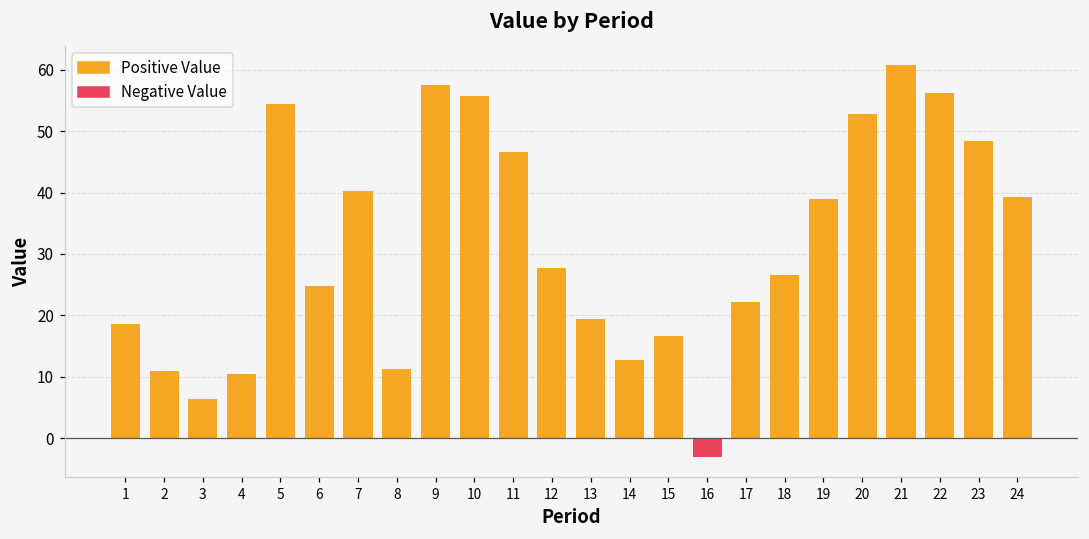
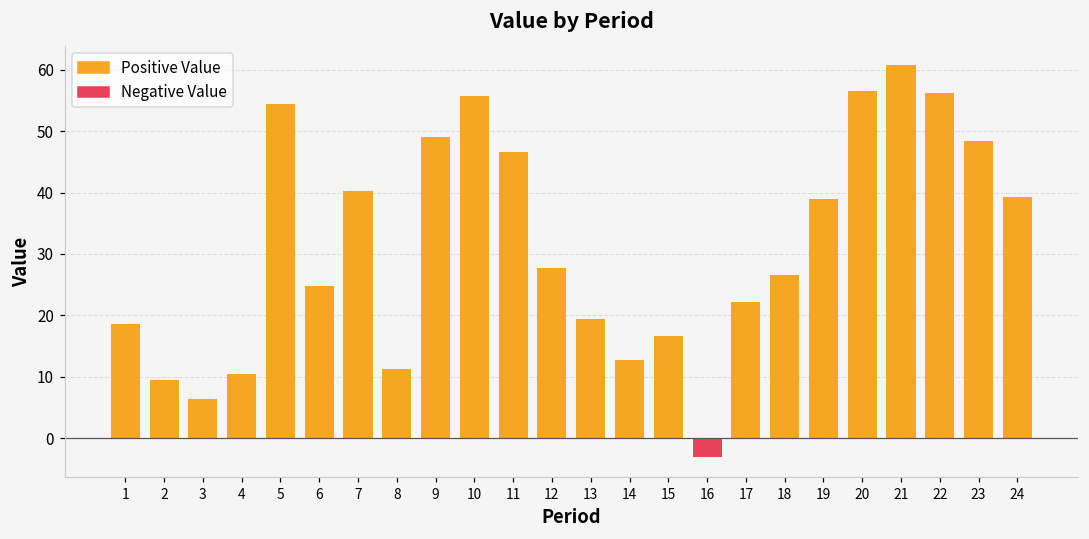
2: 11 -> 9
9: 58 -> 49
20: 53 -> 57
